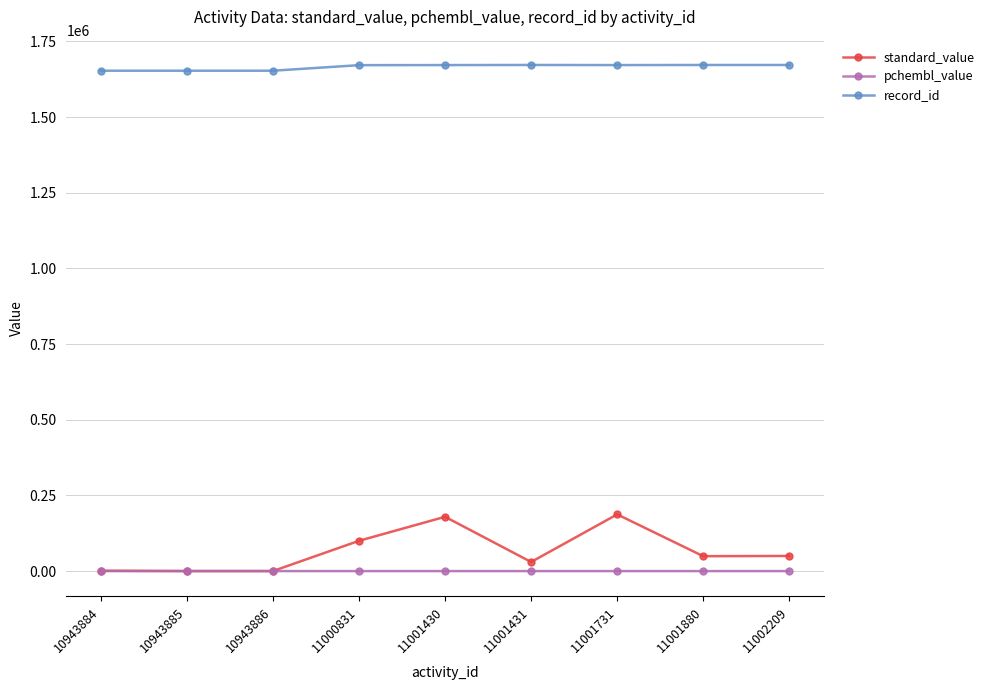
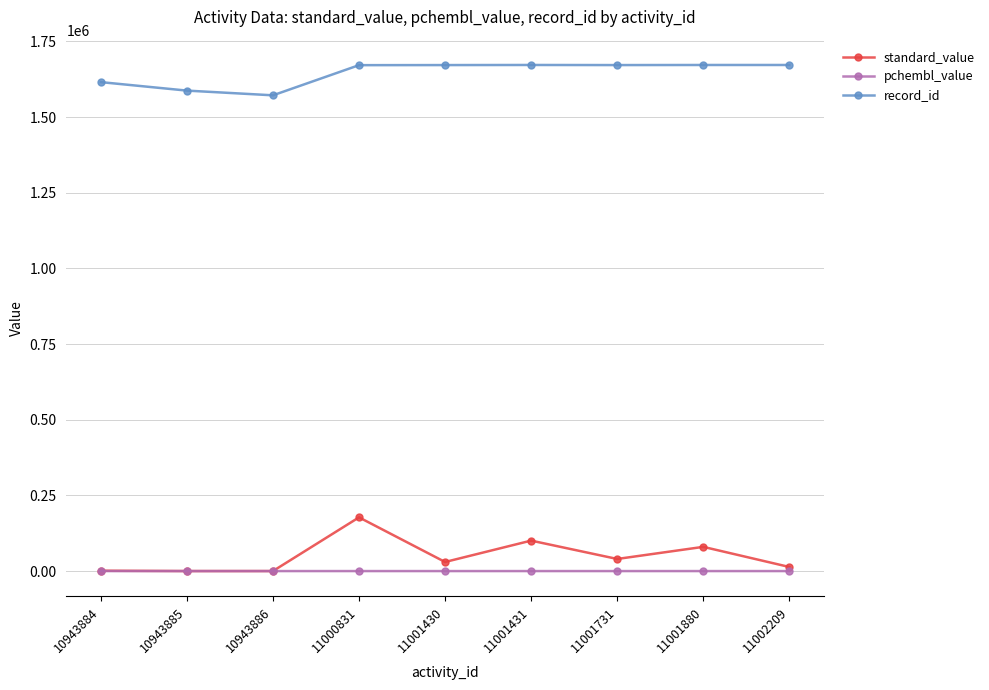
record_id, 10943884: 1650000 -> 1620000
record_id, 10943885: 1650000 -> 1590000
record_id, 10943886: 1650000 -> 1570000
standard_value, 11000831: 100000 -> 180000
standard_value, 11001430: 180000 -> 30000
standard_value, 11001431: 30000 -> 100000
standard_value, 11001731: 190000 -> 40000
standard_value, 11001880: 50000 -> 80000
standard_value, 11002209: 50000 -> 10000
